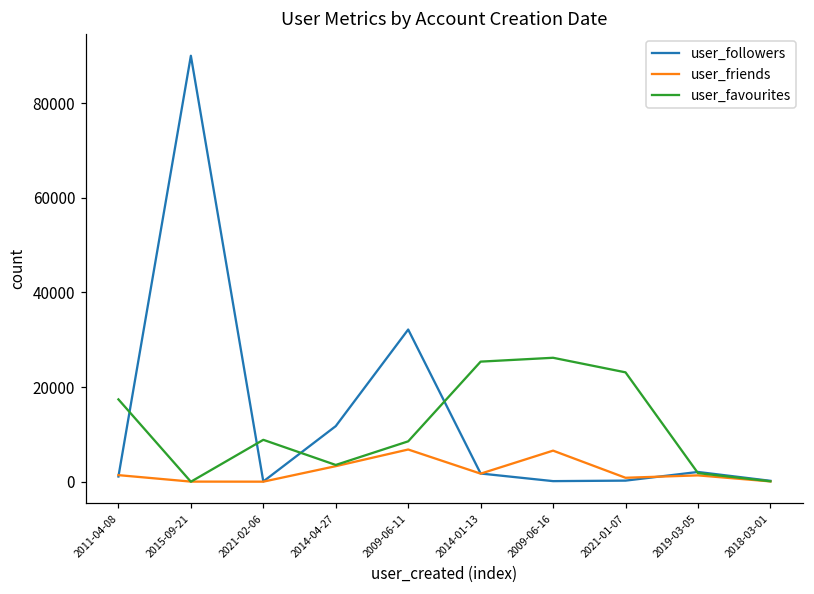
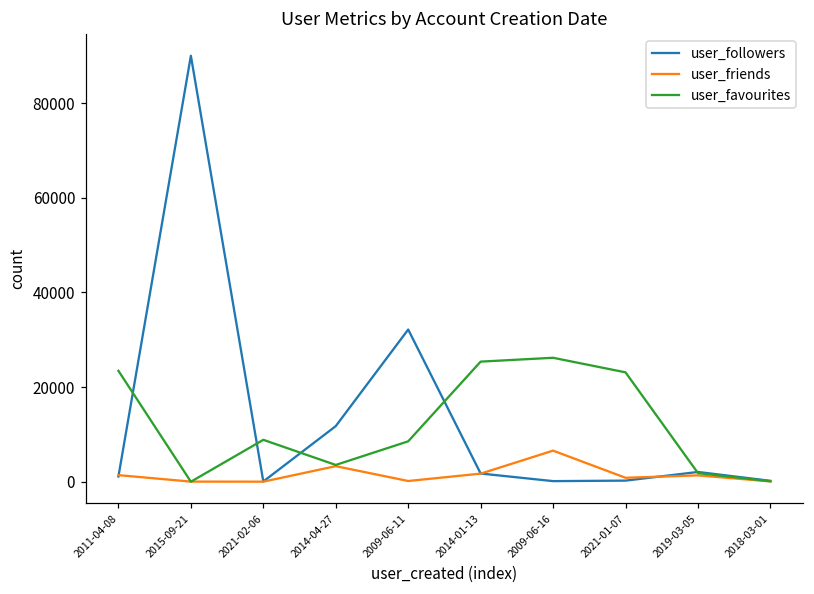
user_favourites, 2011-04-08: 17000 -> 23000
user_friends, 2009-06-11: 7000 -> 0
